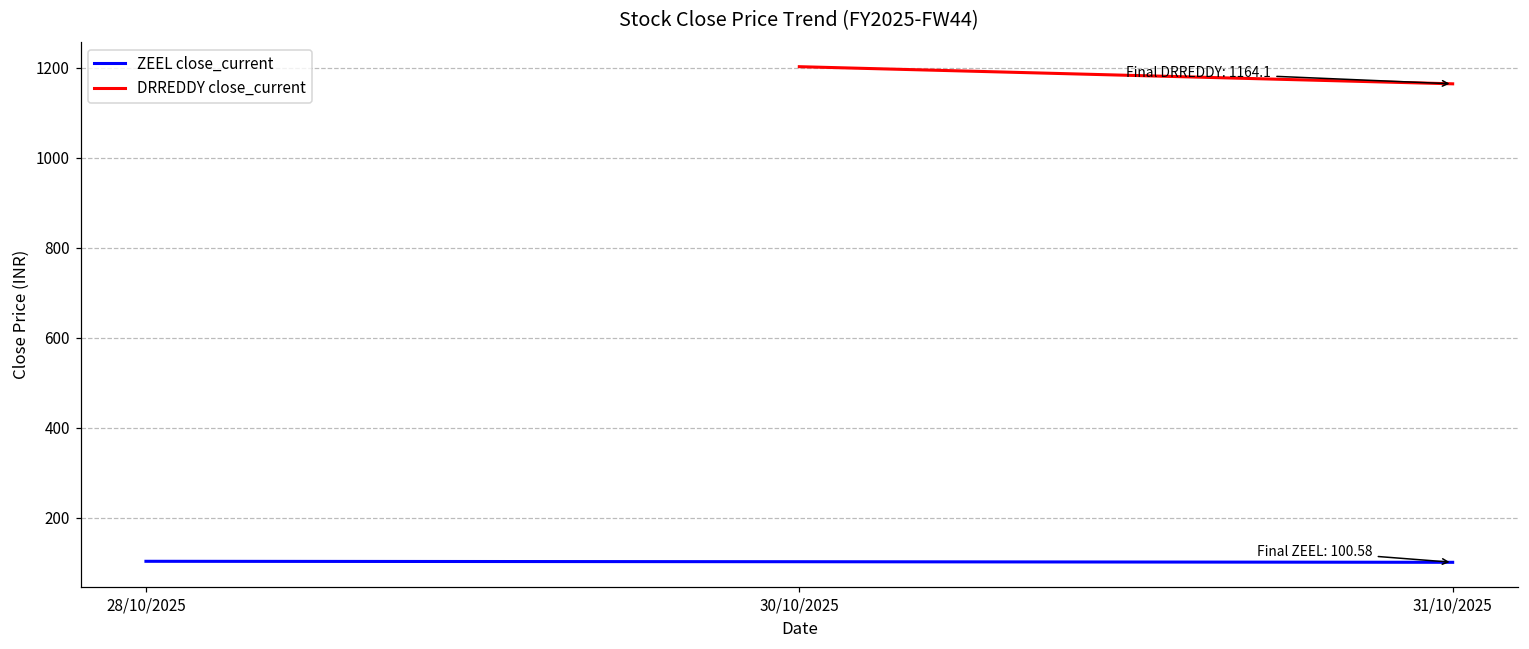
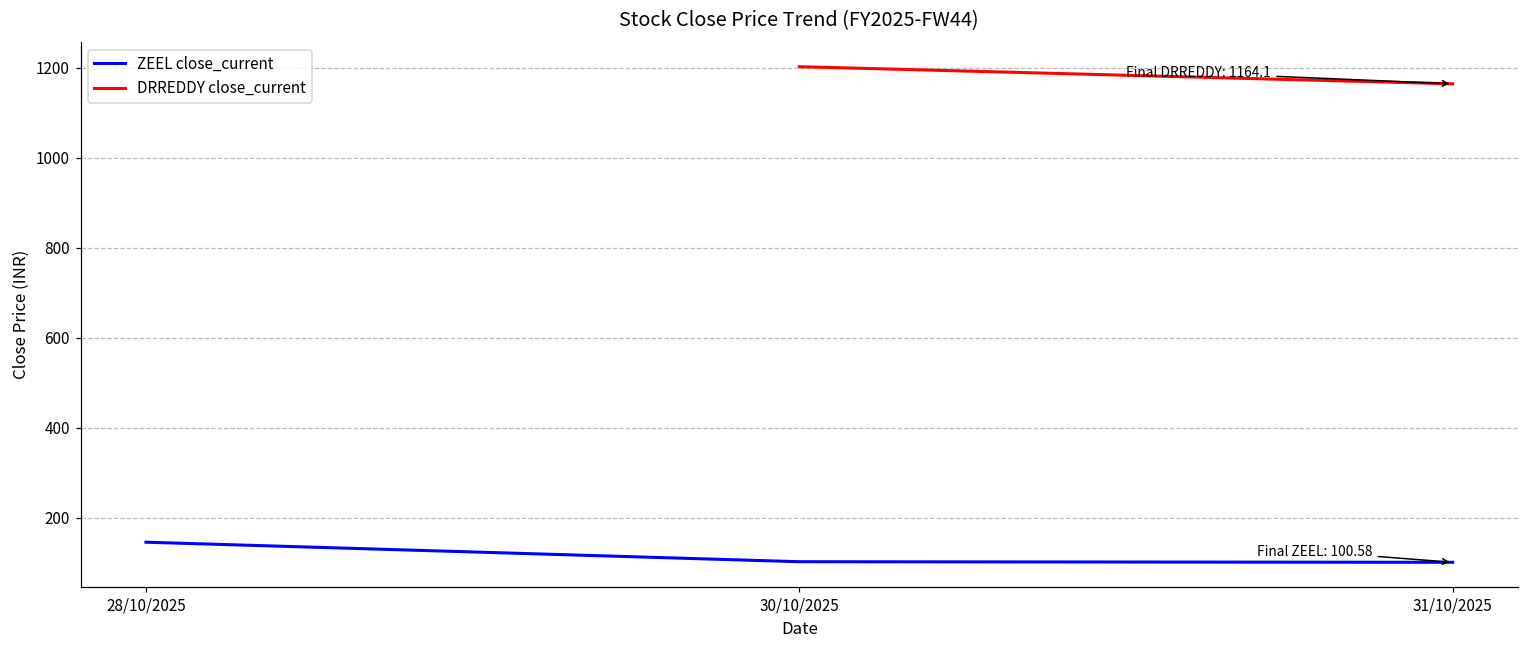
ZEEL close_current, 28/10/2025: 100 -> 150
